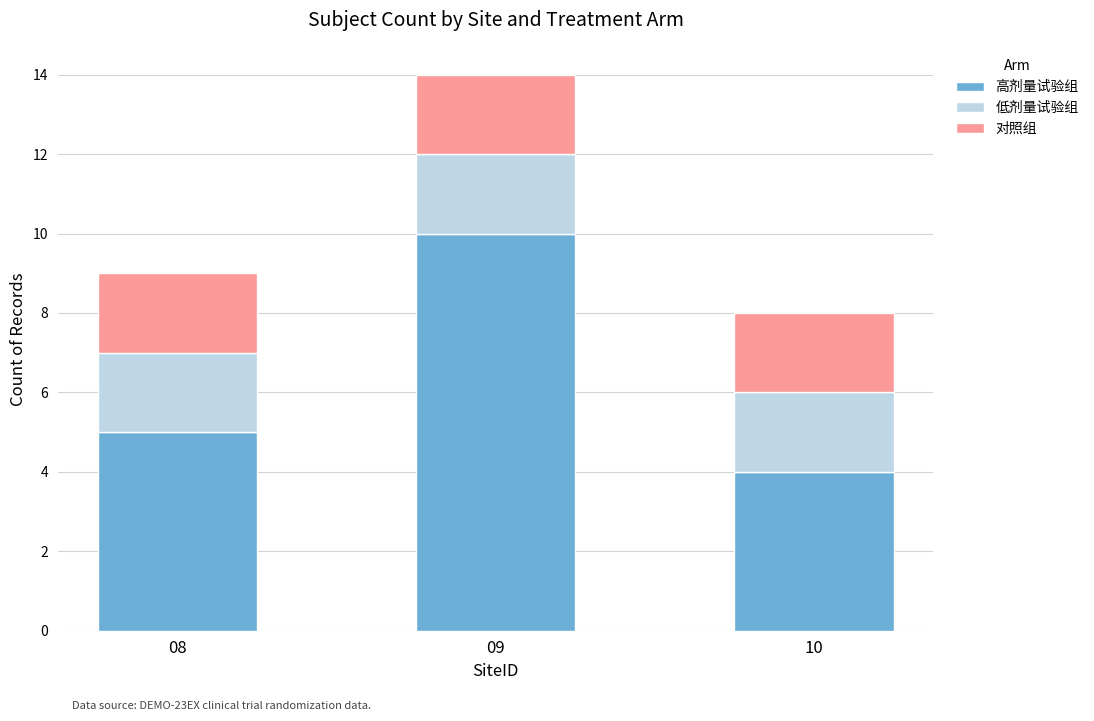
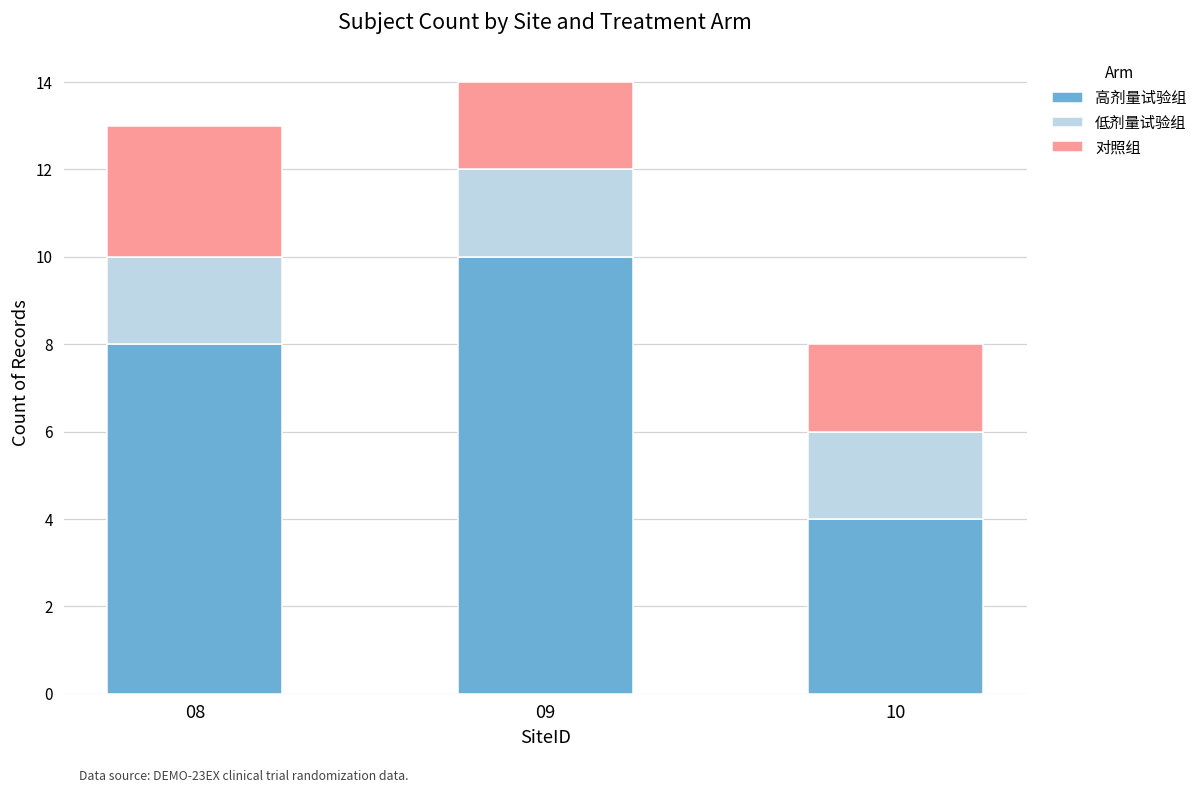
高剂量试验组, 08: 5 -> 8
对照组, 08: 2 -> 3
